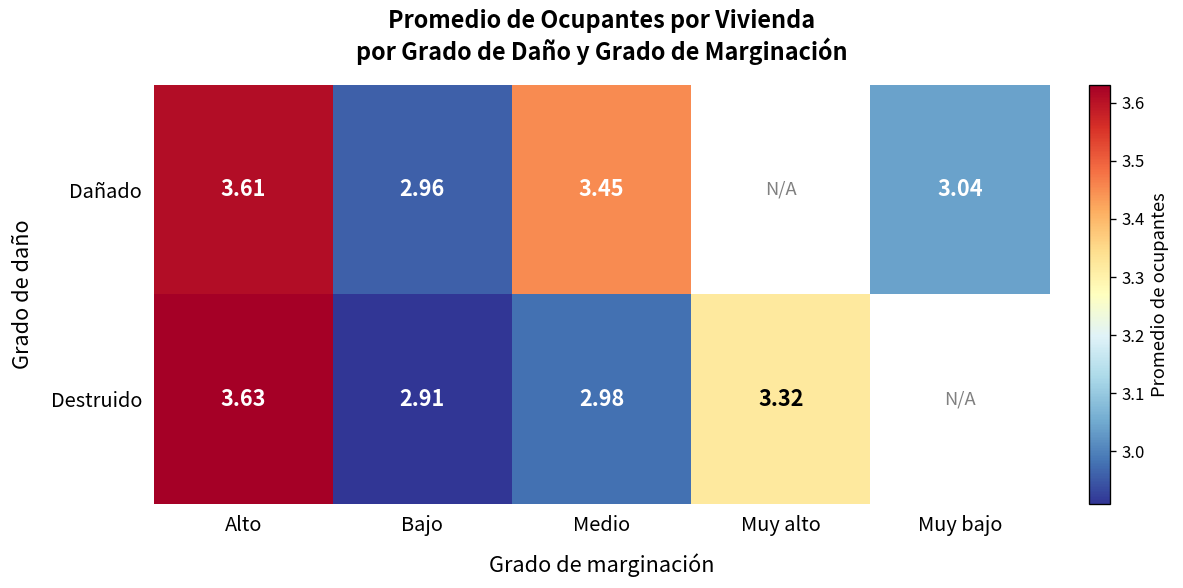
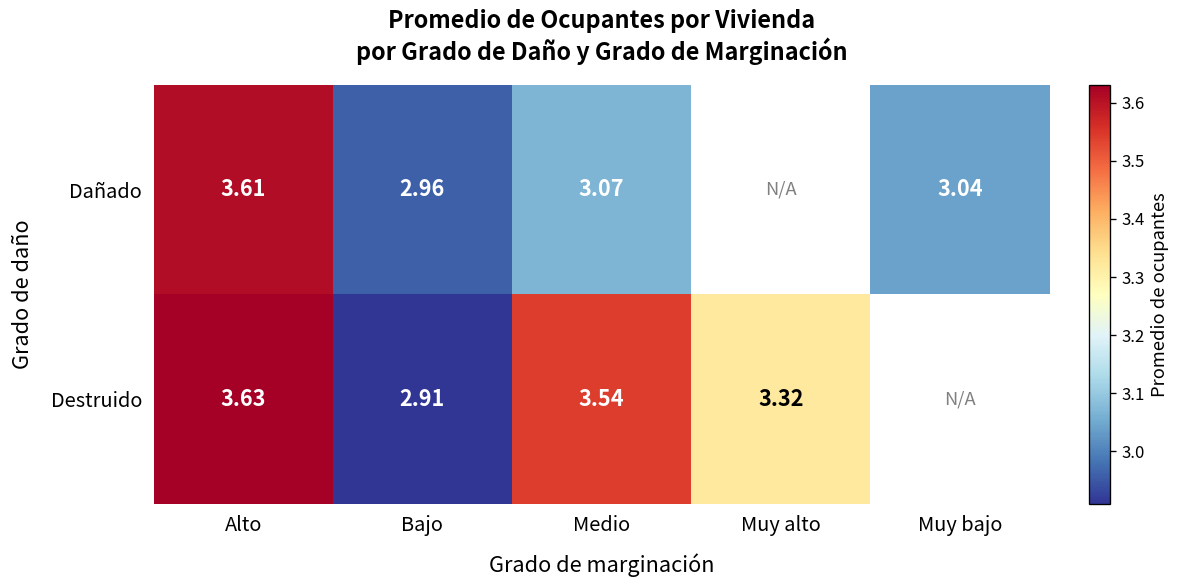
Dañado, Medio: 3.45 -> 3.07
Destruido, Medio: 2.98 -> 3.54
